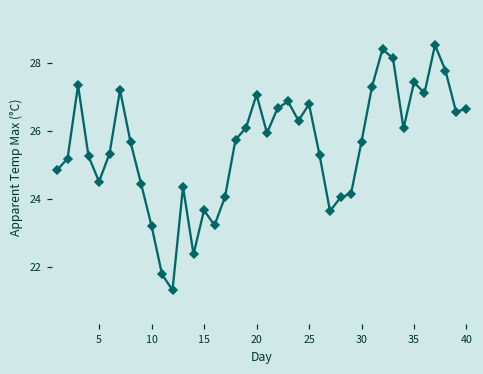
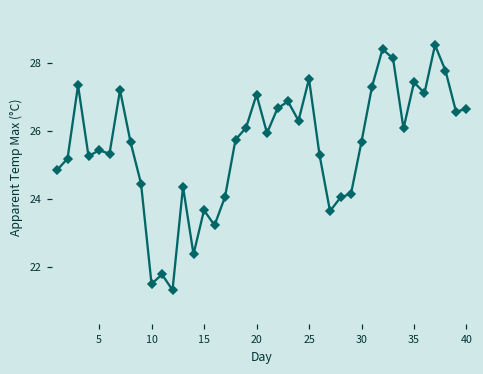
5: 24.5 -> 25.4
10: 23.2 -> 21.5
25: 26.8 -> 27.5
